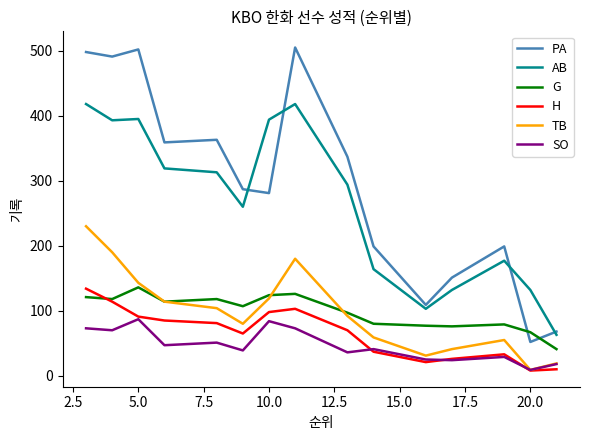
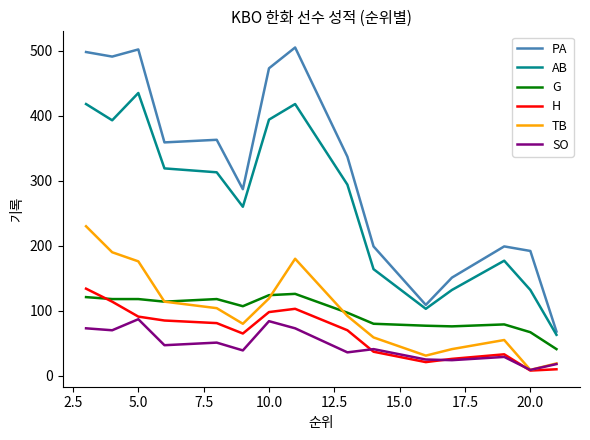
AB, 5.0: 400 -> 440
G, 5.0: 140 -> 120
TB, 5.0: 140 -> 180
PA, 10.0: 280 -> 470
PA, 20.0: 50 -> 190
